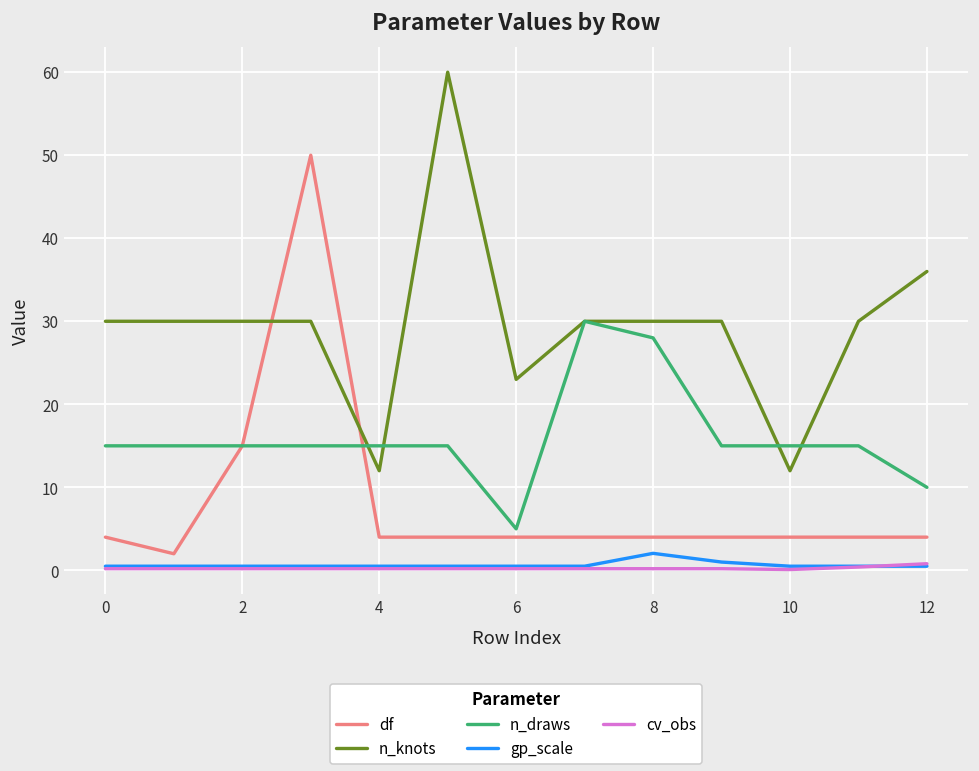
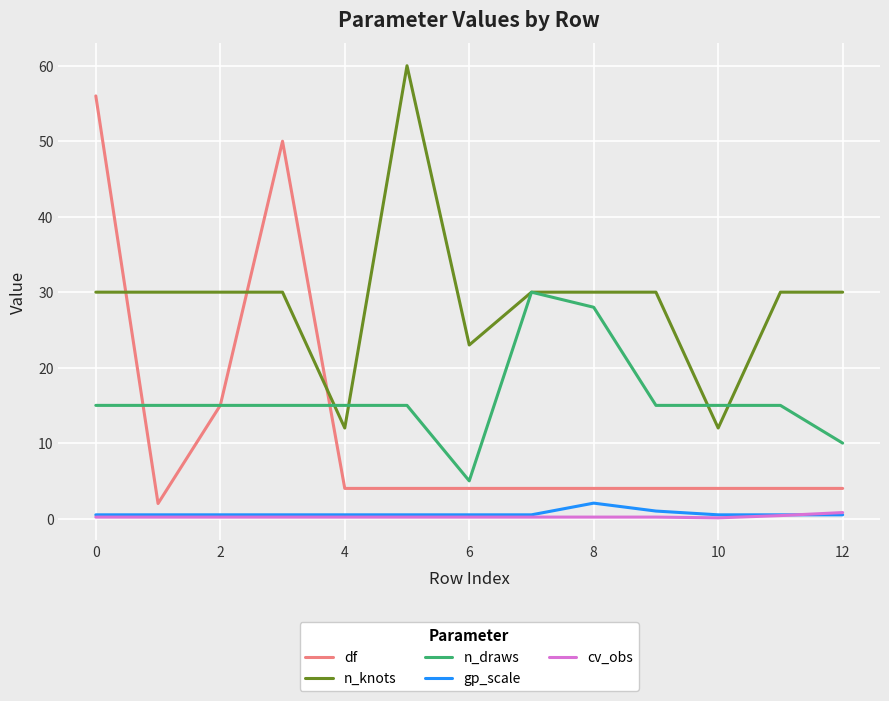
df, 0: 4 -> 56
n_knots, 12: 36 -> 30
